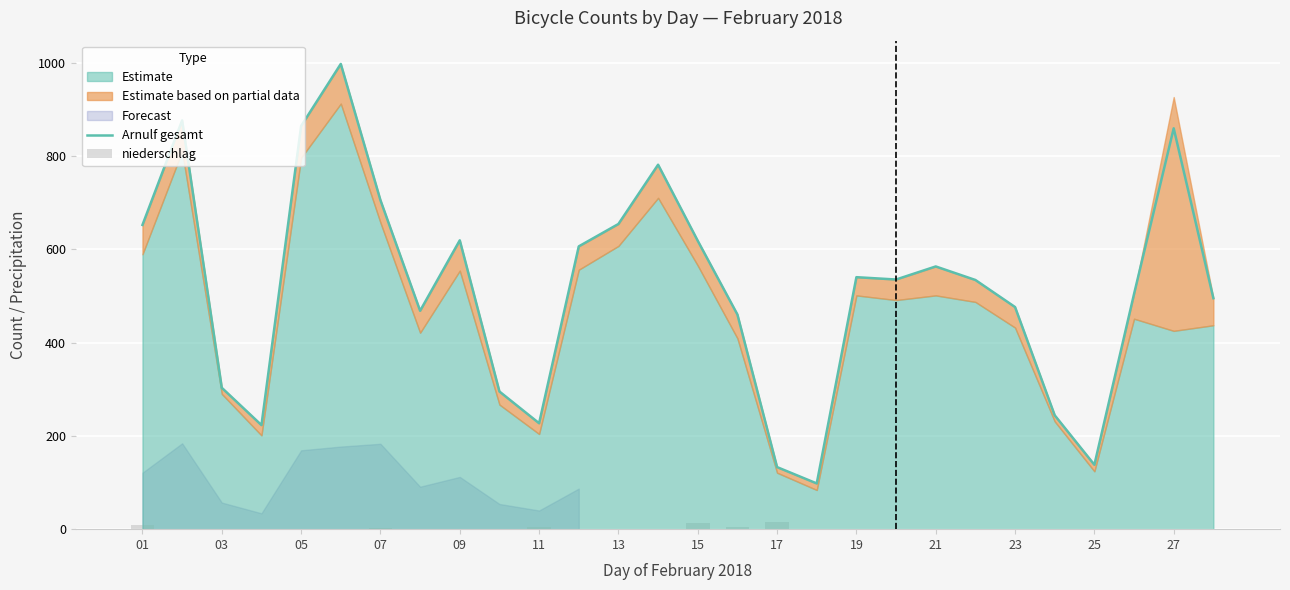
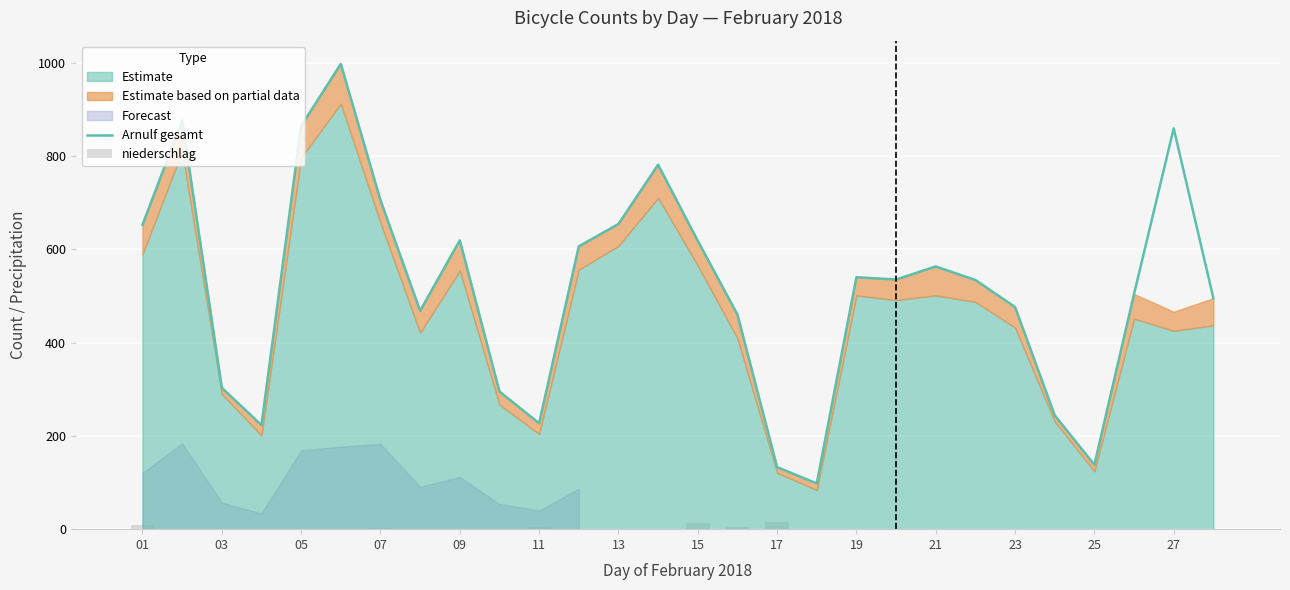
Estimate based on partial data, 27: 500 -> 40
